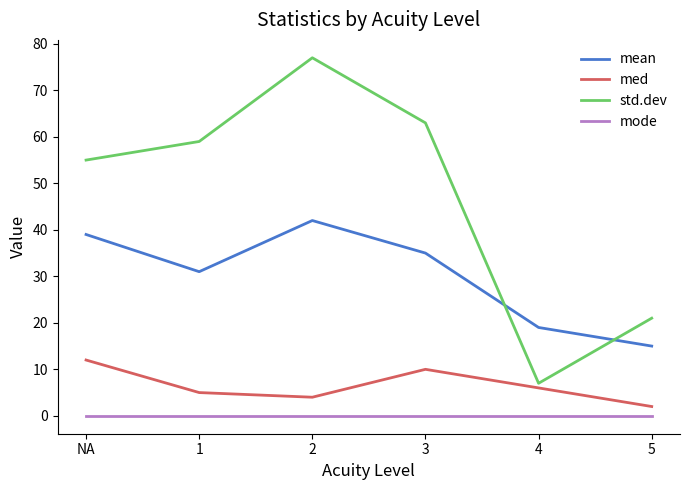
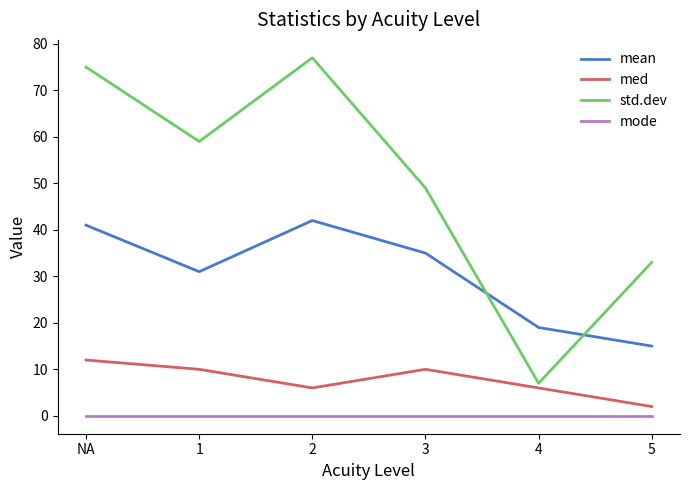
mean, NA: 39 -> 41
std.dev, NA: 55 -> 75
med, 1: 5 -> 10
med, 2: 4 -> 6
std.dev, 3: 63 -> 49
std.dev, 5: 21 -> 33
